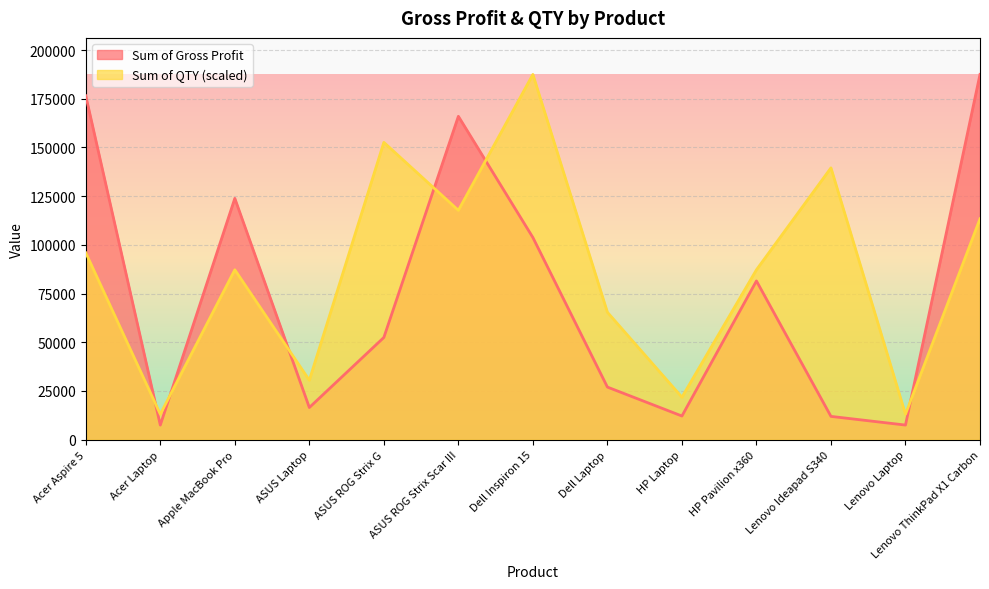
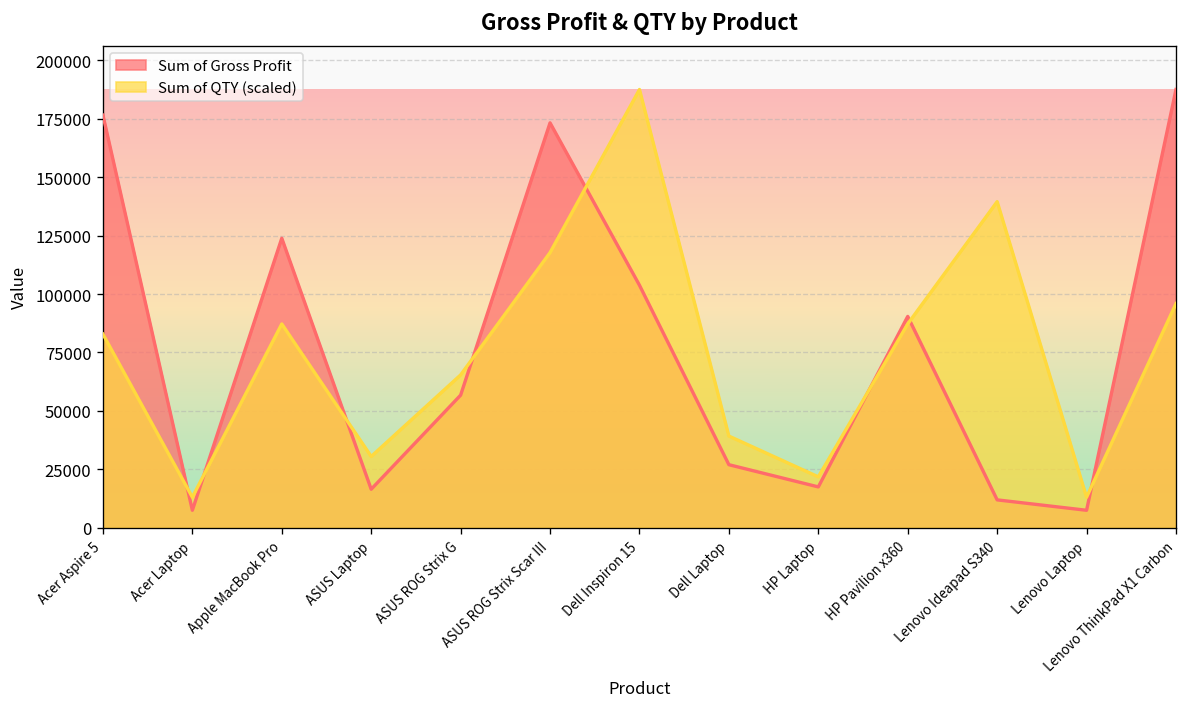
Sum of QTY (scaled), Acer Aspire 5: 96000 -> 83000
Sum of Gross Profit, ASUS ROG Strix G: 52000 -> 57000
Sum of QTY (scaled), ASUS ROG Strix G: 153000 -> 65000
Sum of Gross Profit, ASUS ROG Strix Scar III: 166000 -> 173000
Sum of QTY (scaled), Dell Laptop: 65000 -> 39000
Sum of Gross Profit, HP Laptop: 12000 -> 18000
Sum of Gross Profit, HP Pavilion x360: 81000 -> 90000
Sum of QTY (scaled), Lenovo ThinkPad X1 Carbon: 113000 -> 96000
